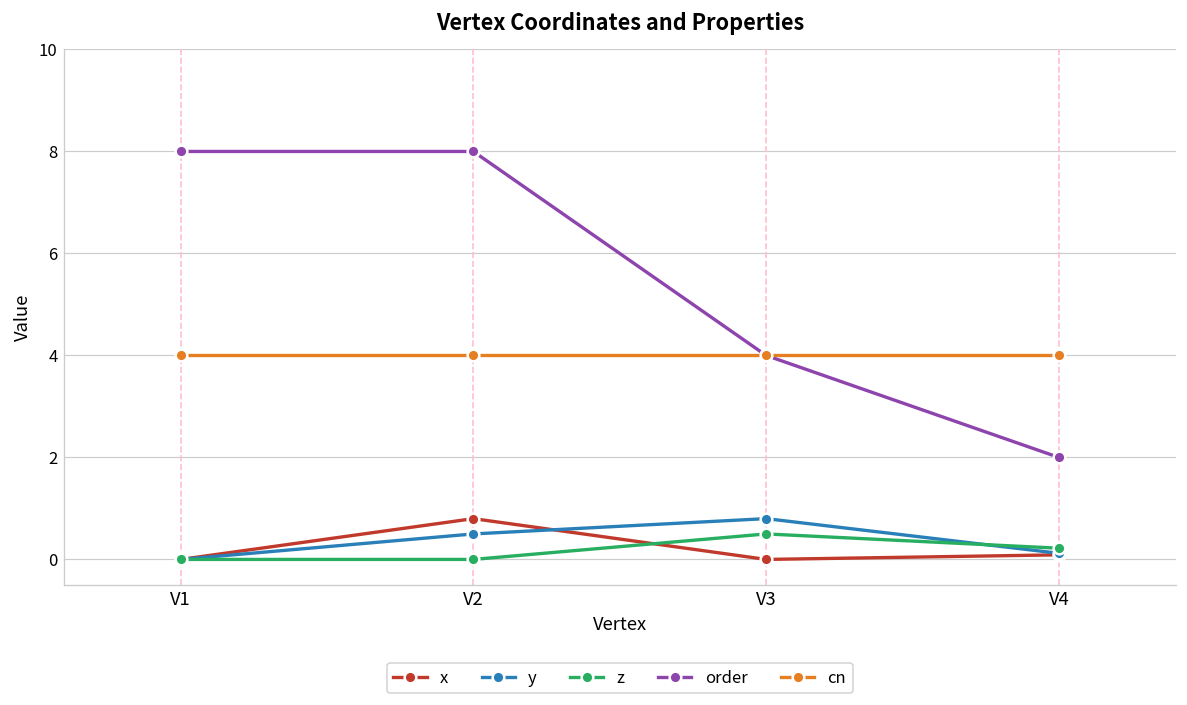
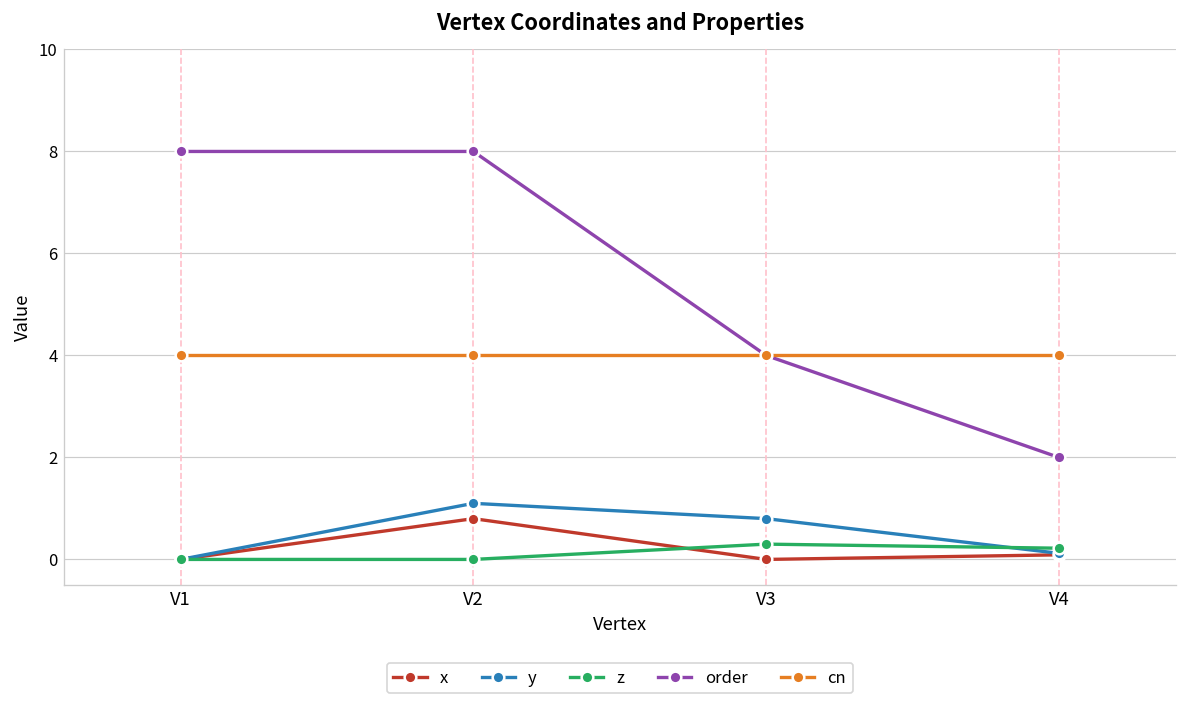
y, V2: 0.5 -> 1.1
z, V3: 0.5 -> 0.3
